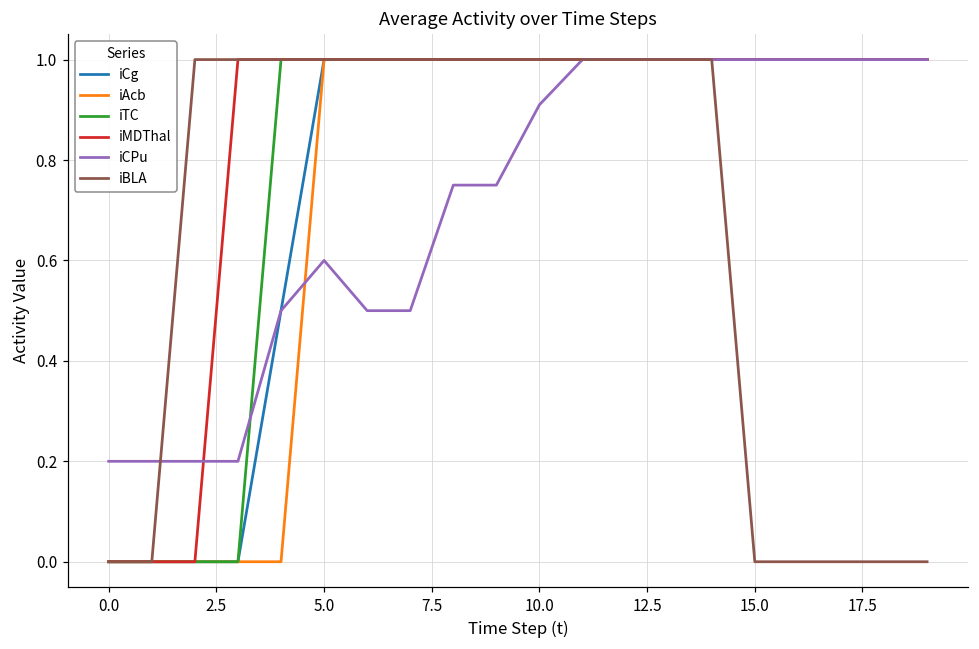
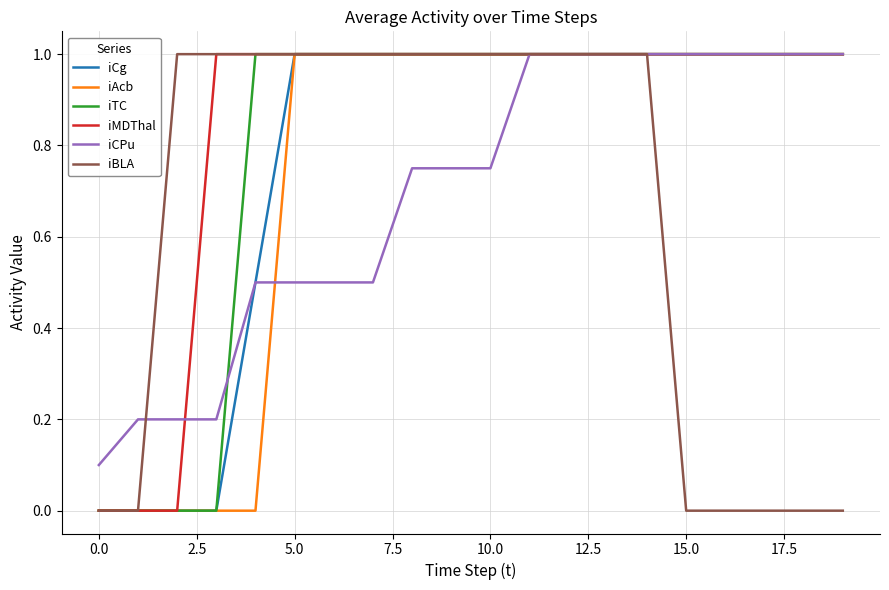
iCPu, 0.0: 0.2 -> 0.1
iCPu, 5.0: 0.6 -> 0.5
iCPu, 10.0: 0.91 -> 0.75
